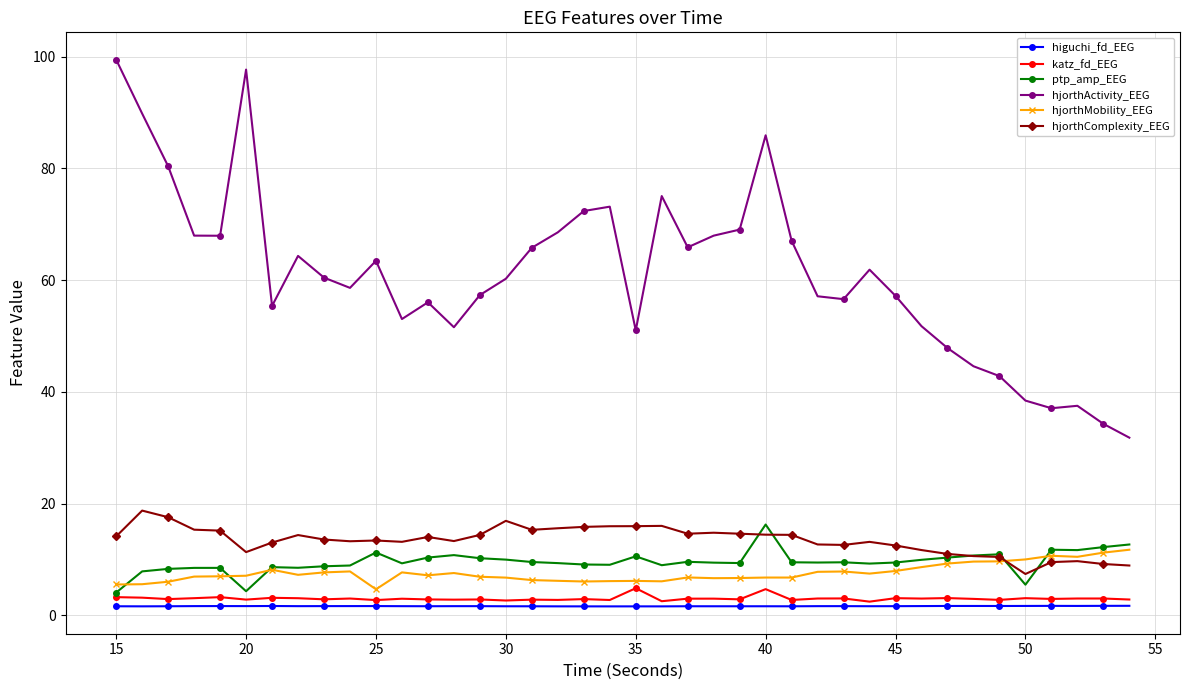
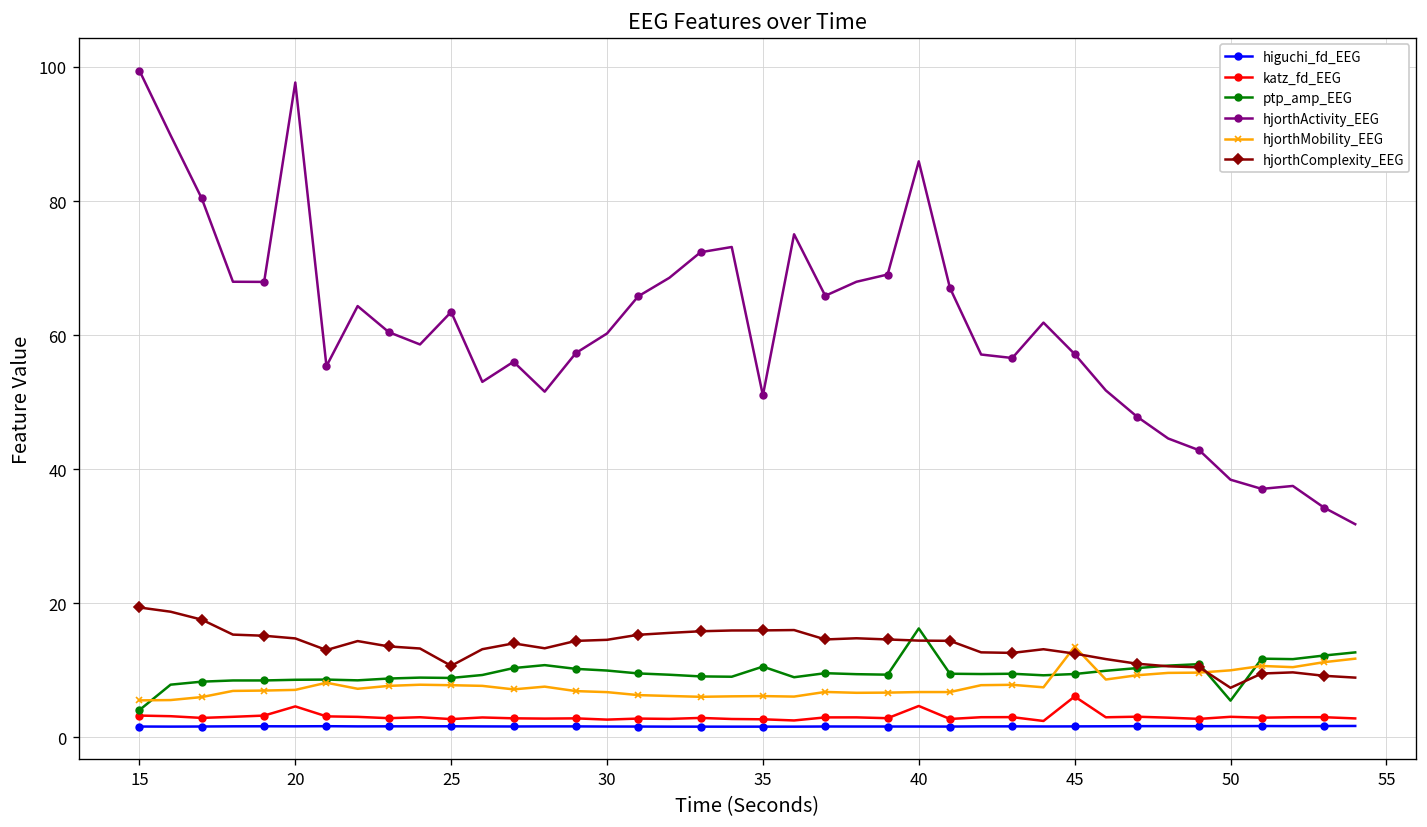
hjorthComplexity_EEG, 15: 14 -> 19
katz_fd_EEG, 20: 3 -> 5
ptp_amp_EEG, 20: 4 -> 9
hjorthComplexity_EEG, 20: 11 -> 15
ptp_amp_EEG, 25: 11 -> 9
hjorthMobility_EEG, 25: 5 -> 8
hjorthComplexity_EEG, 25: 13 -> 11
hjorthComplexity_EEG, 30: 17 -> 15
katz_fd_EEG, 35: 5 -> 3
katz_fd_EEG, 45: 3 -> 6
hjorthMobility_EEG, 45: 8 -> 14
